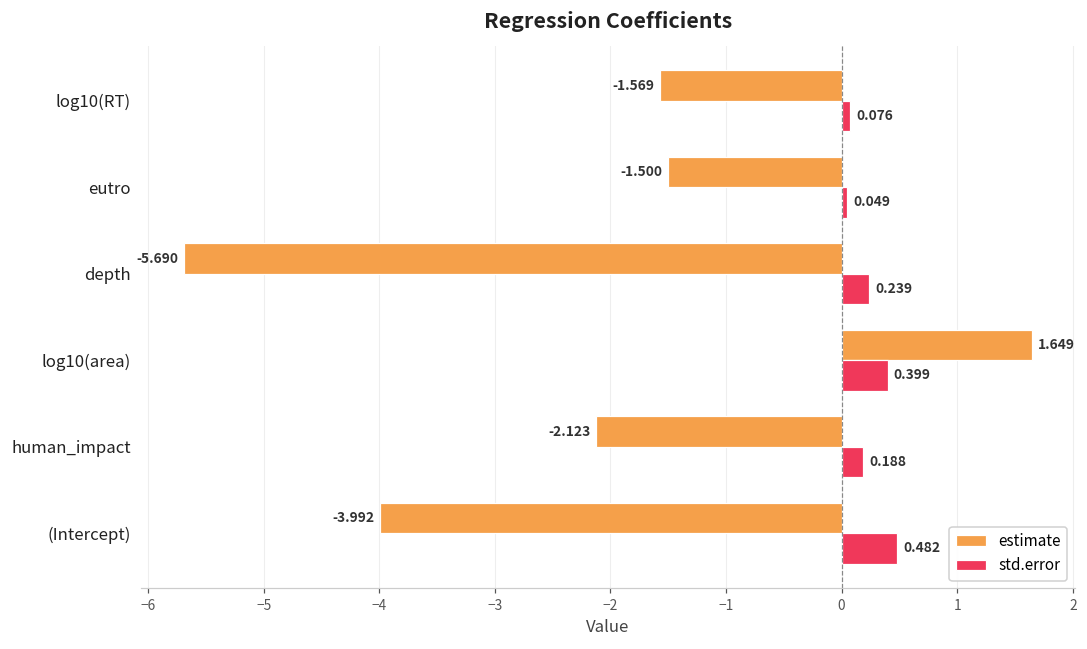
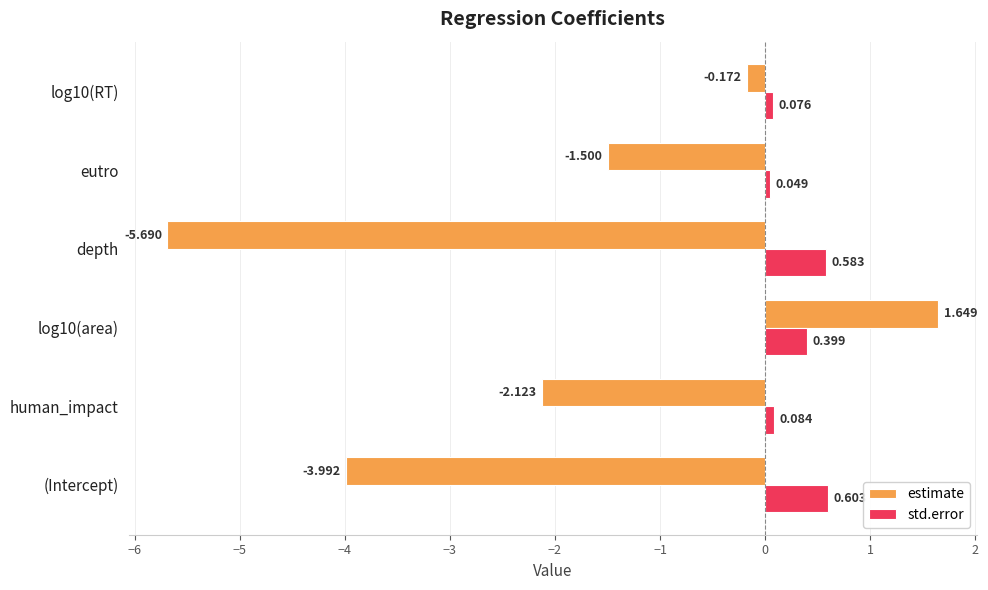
estimate, log10(RT): -1.569 -> -0.172
std.error, depth: 0.239 -> 0.583
std.error, human_impact: 0.188 -> 0.084
std.error, (Intercept): 0.48 -> 0.60
